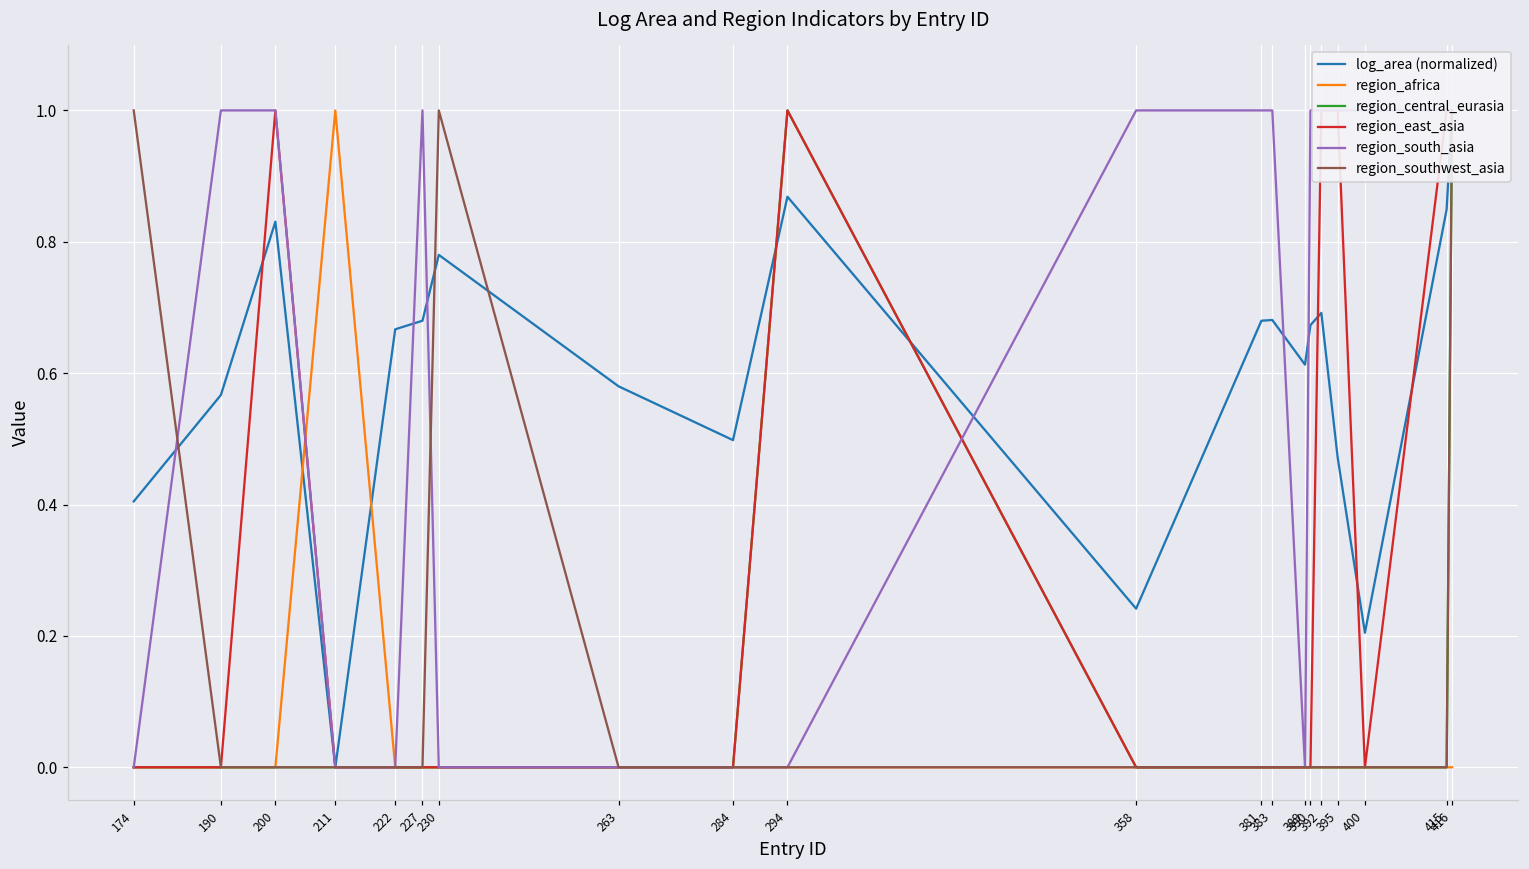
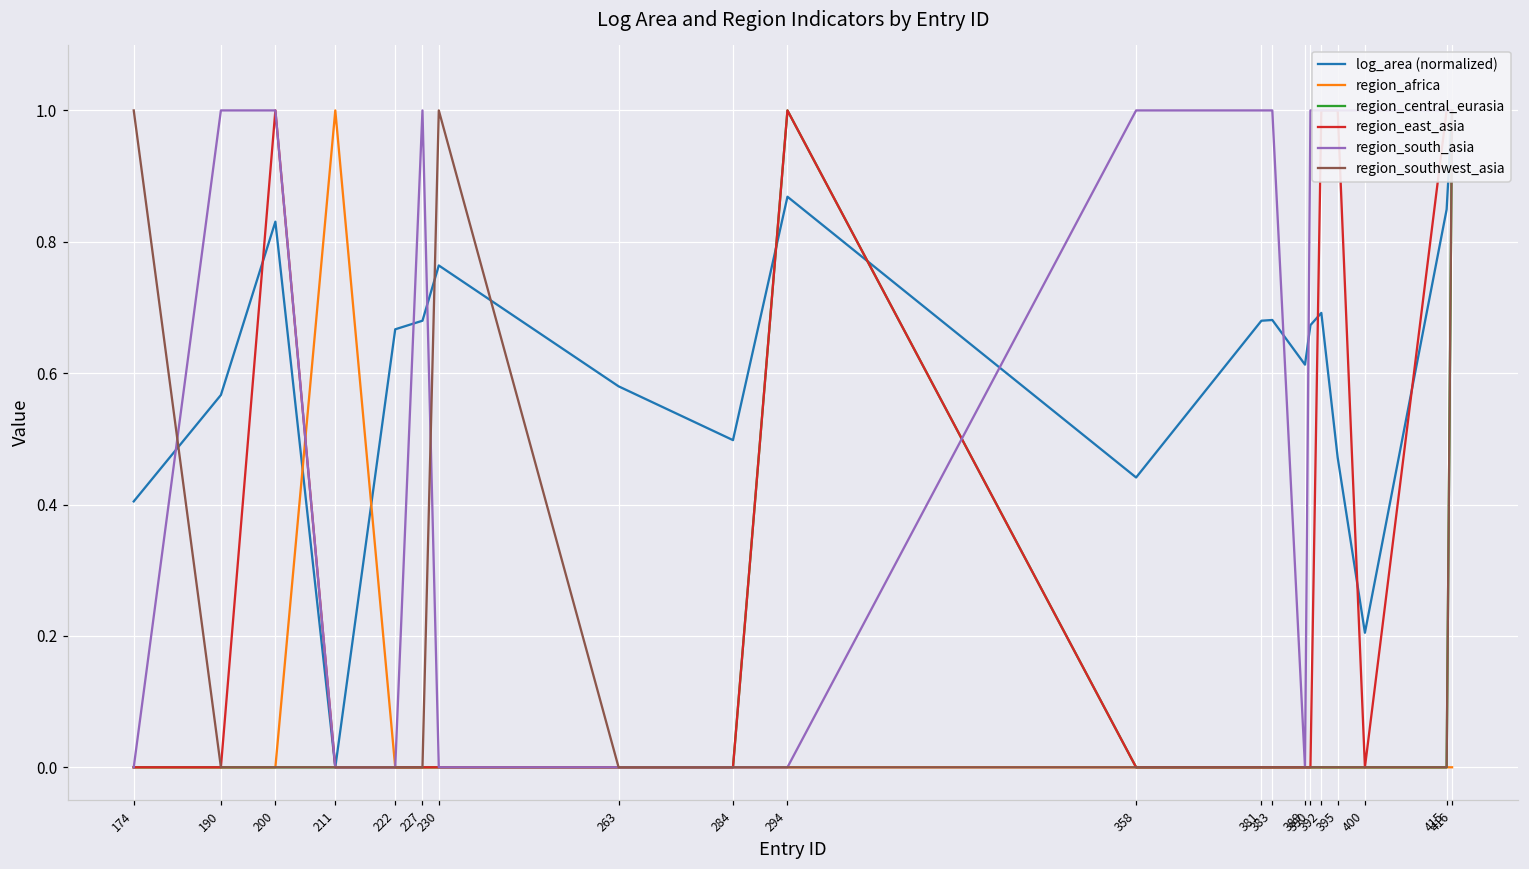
log_area (normalized), 230: 0.78 -> 0.76
log_area (normalized), 358: 0.24 -> 0.44
